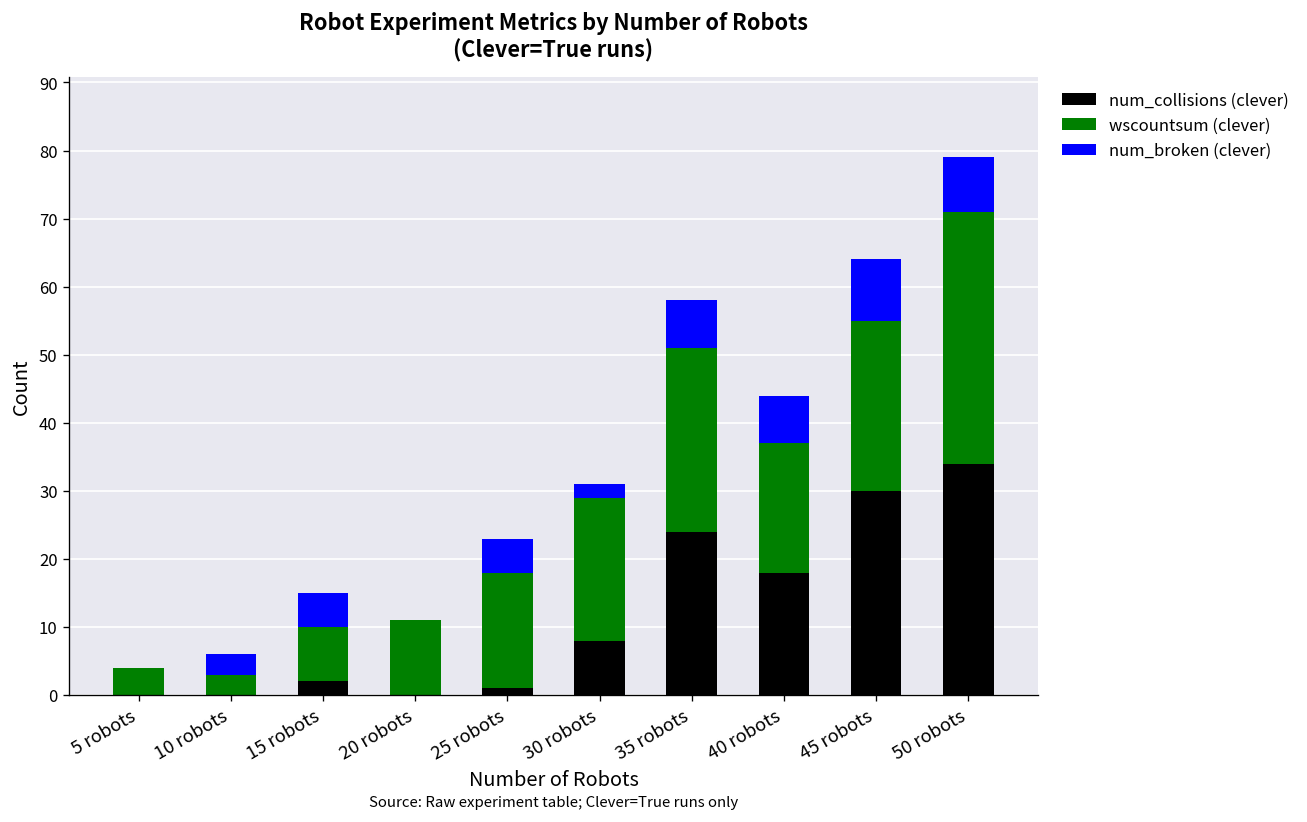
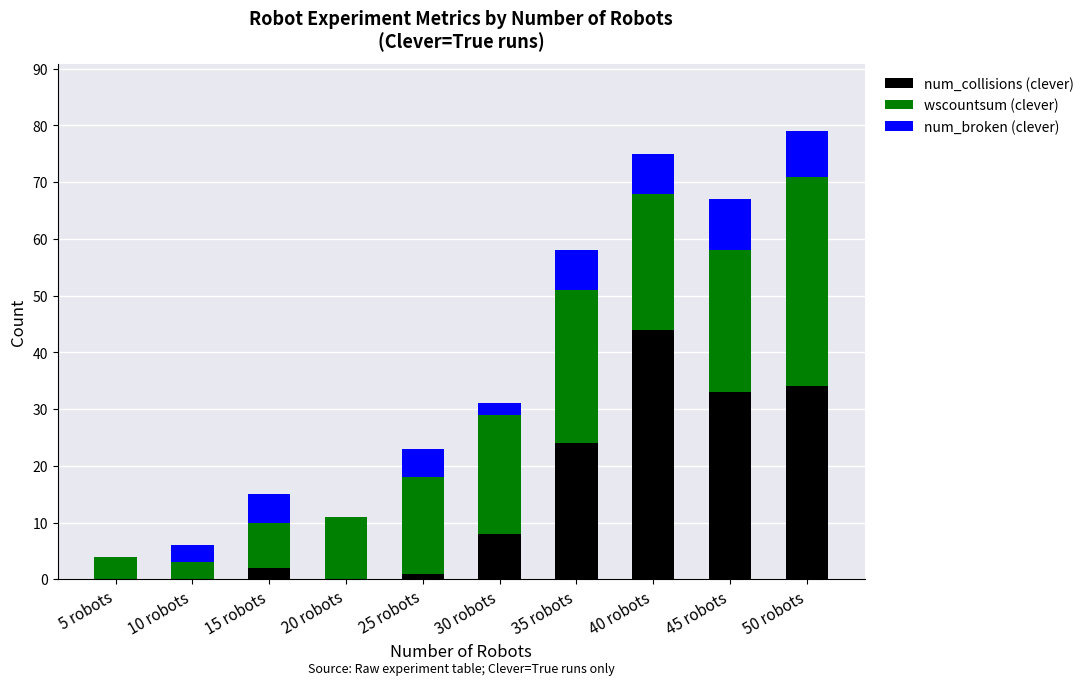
num_collisions (clever), 40 robots: 18 -> 44
wscountsum (clever), 40 robots: 19 -> 24
num_collisions (clever), 45 robots: 30 -> 33
